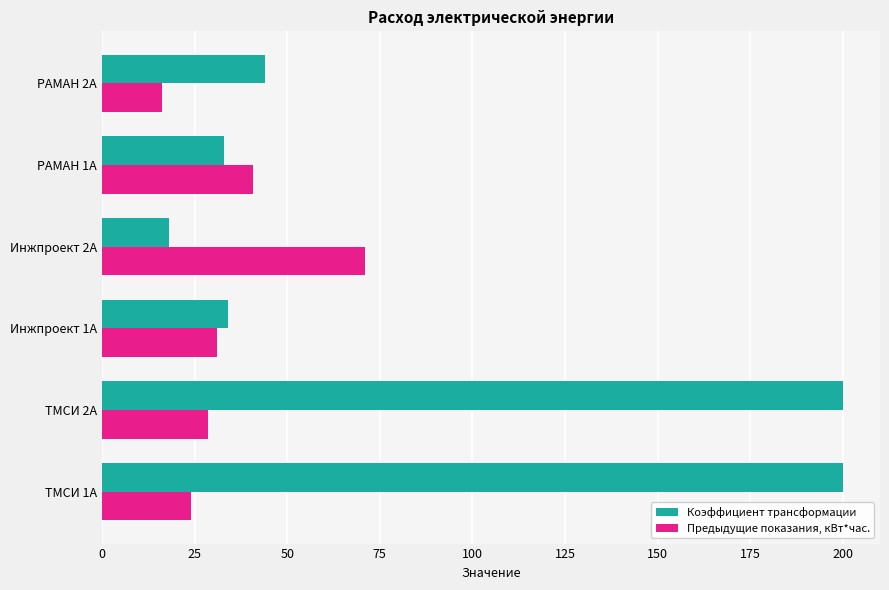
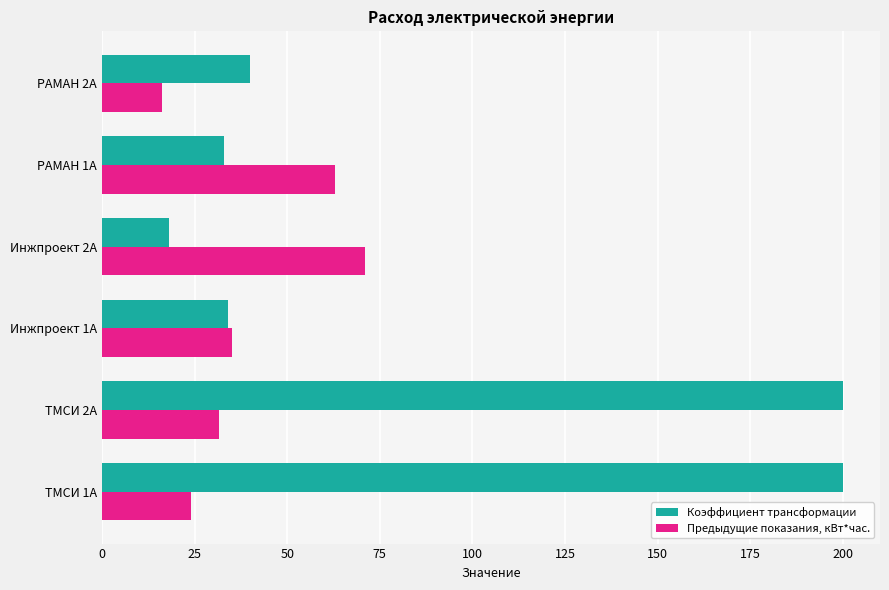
Коэффициент трансформации, РАМАН 2А: 44 -> 40
Предыдущие показания, кВт*час., РАМАН 1А: 41 -> 63
Предыдущие показания, кВт*час., Инжпроект 1А: 31 -> 35
Предыдущие показания, кВт*час., ТМСИ 2А: 29 -> 32
